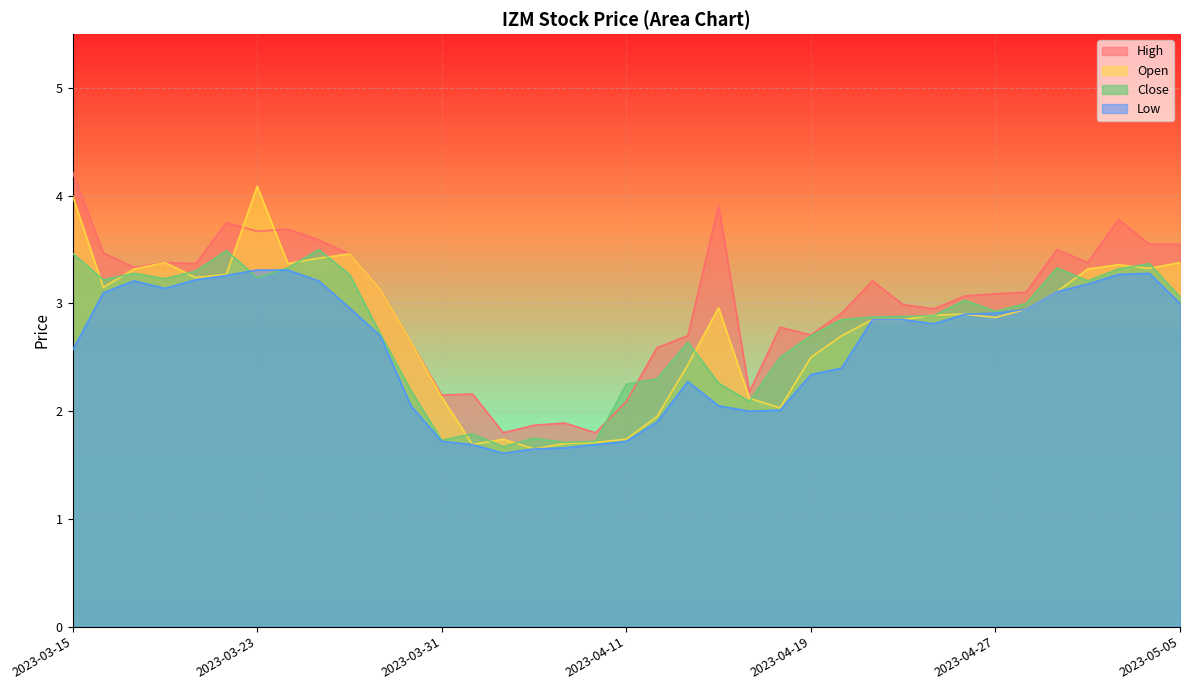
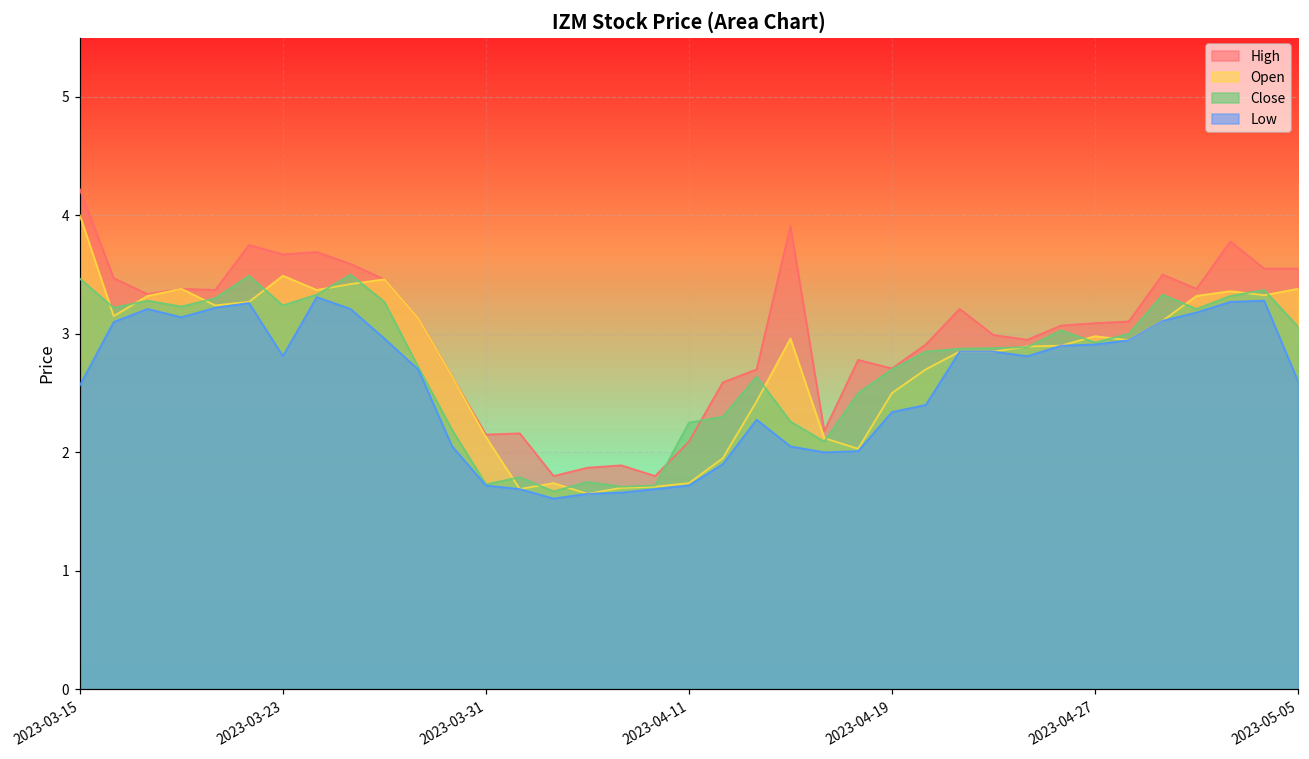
Open, 2023-03-23: 4.09 -> 3.49
Low, 2023-03-23: 3.31 -> 2.81
Open, 2023-04-27: 2.87 -> 2.98
Low, 2023-05-05: 3.0 -> 2.6
